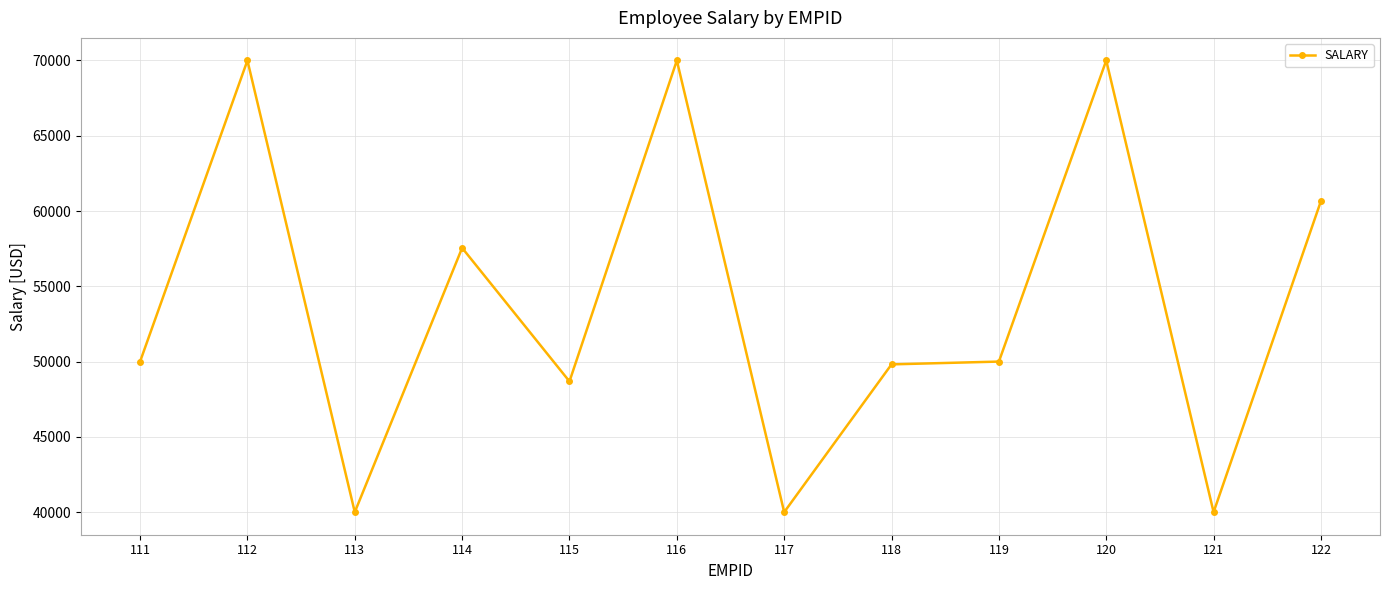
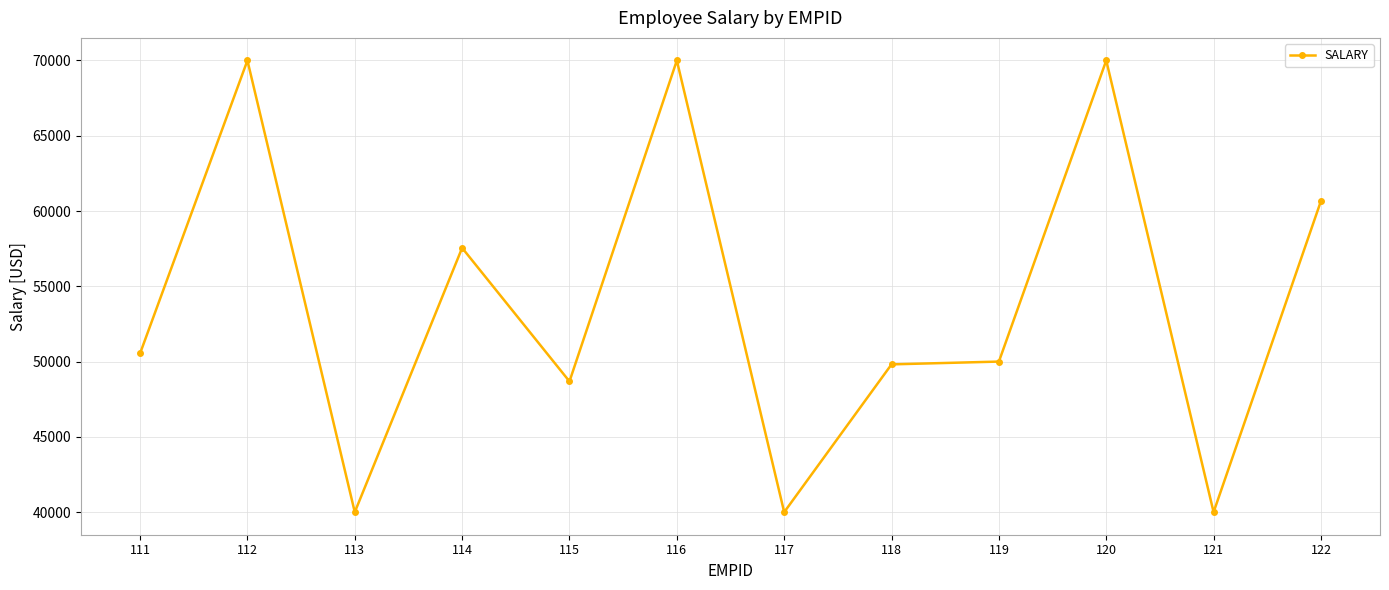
111: 50000 -> 50500
